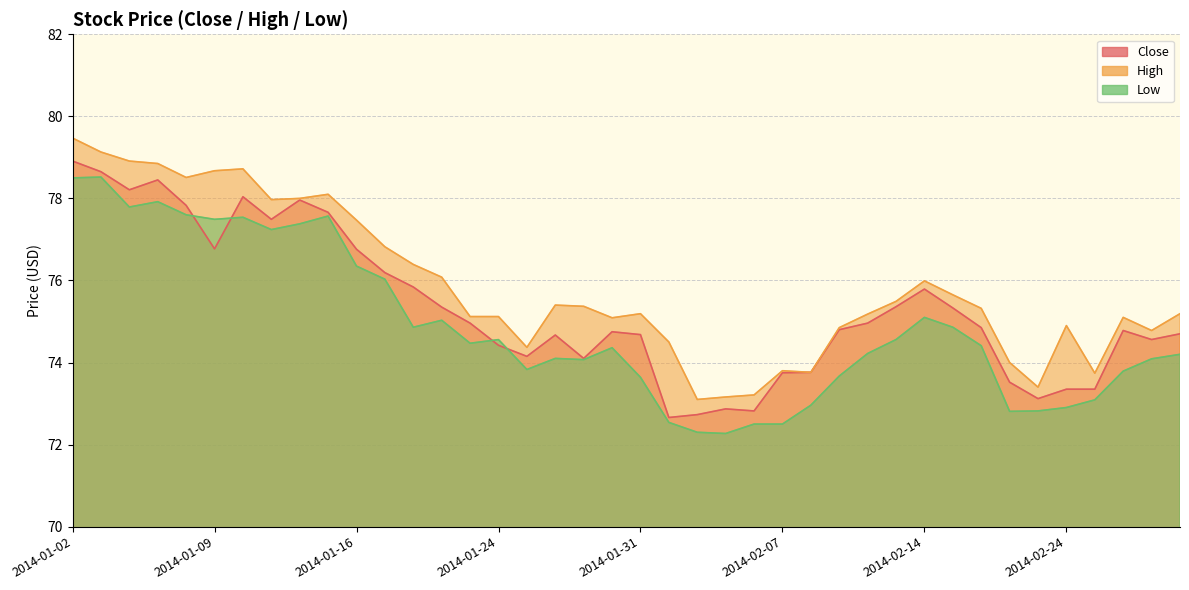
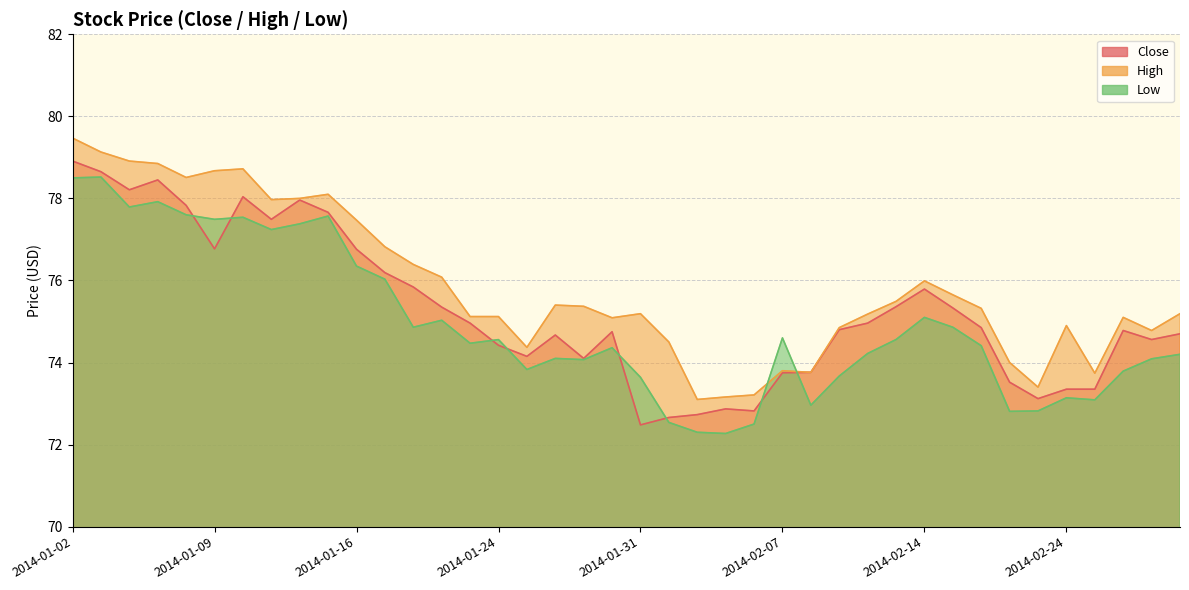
Close, 2014-01-31: 74.7 -> 72.5
Low, 2014-02-07: 72.5 -> 74.6
Low, 2014-02-24: 72.9 -> 73.1
